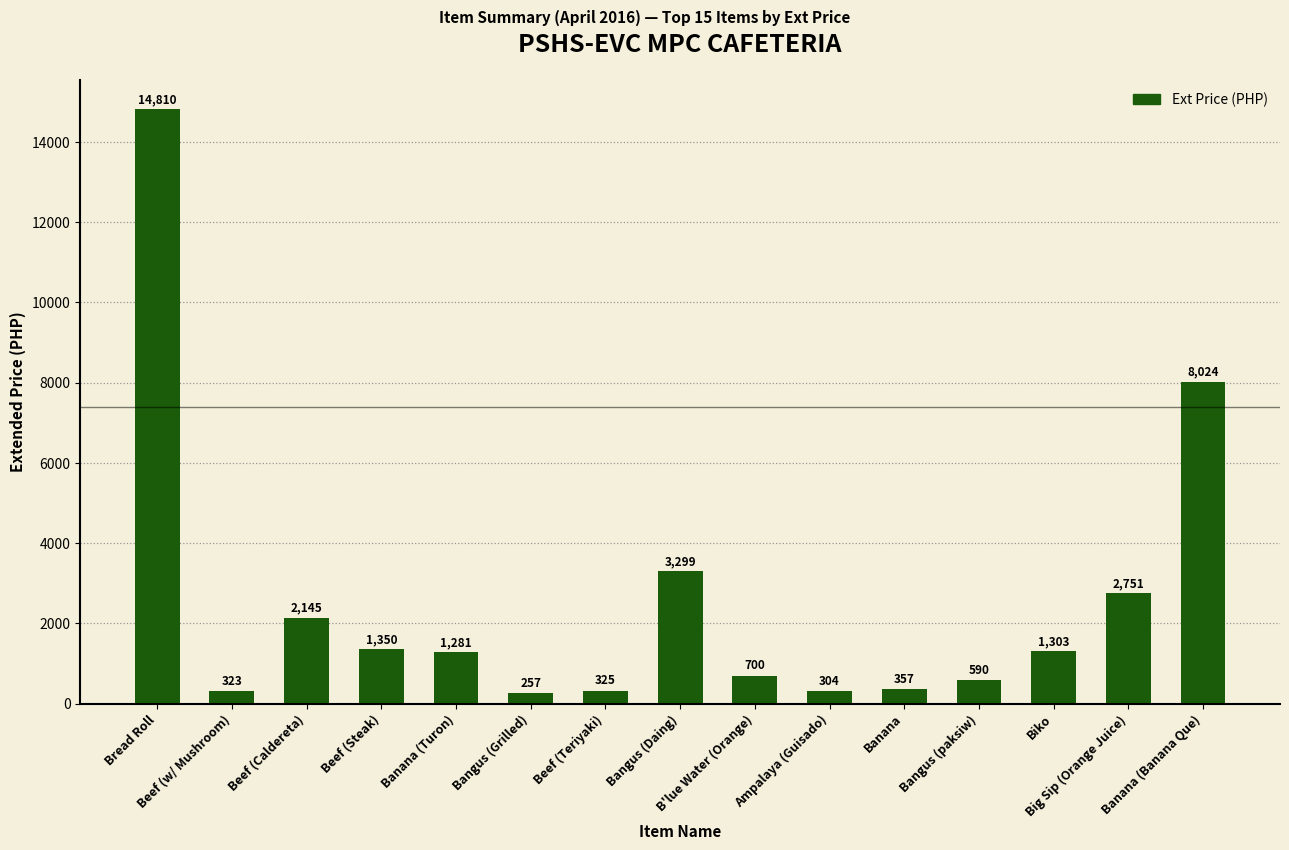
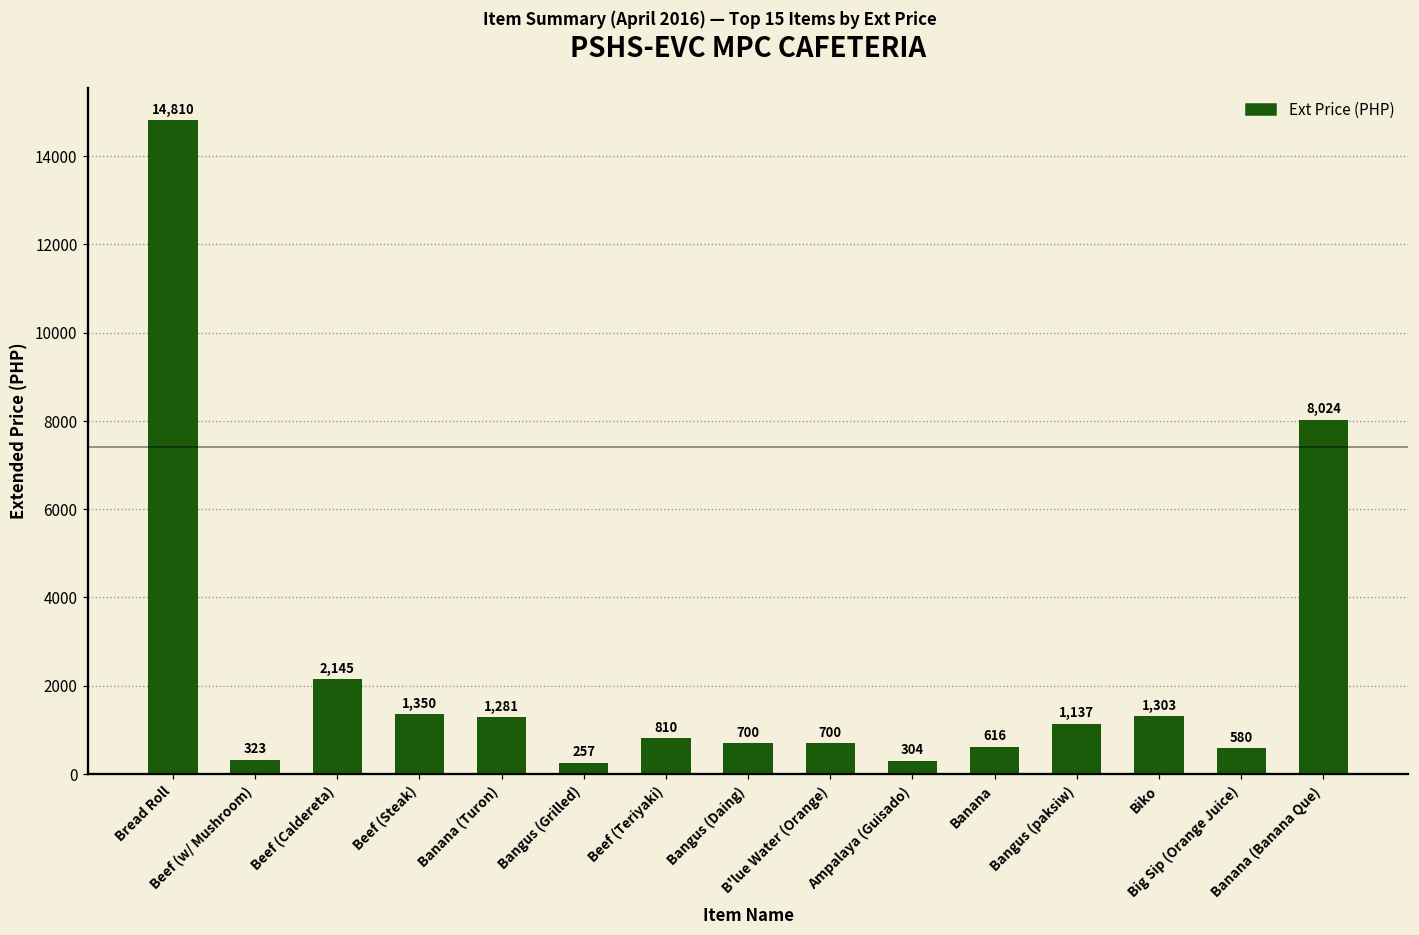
Beef (Teriyaki): 325 -> 810
Bangus (Daing): 3,299 -> 700
Banana: 357 -> 616
Bangus (paksiw): 590 -> 1,137
Big Sip (Orange Juice): 2,751 -> 580
